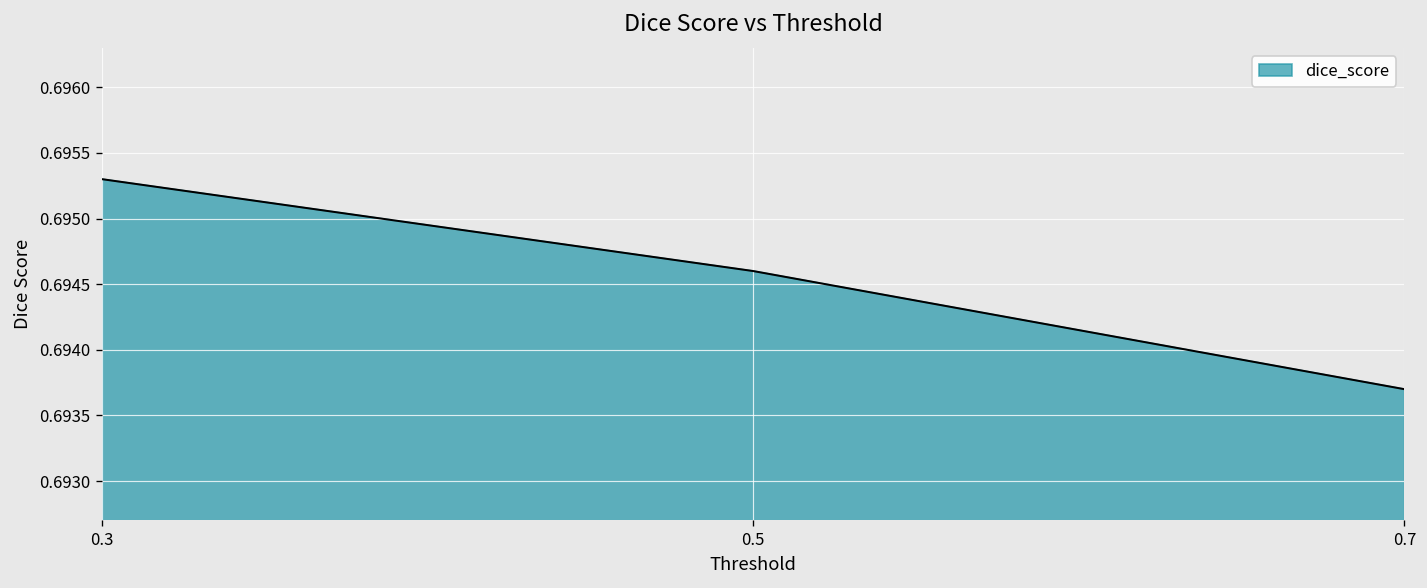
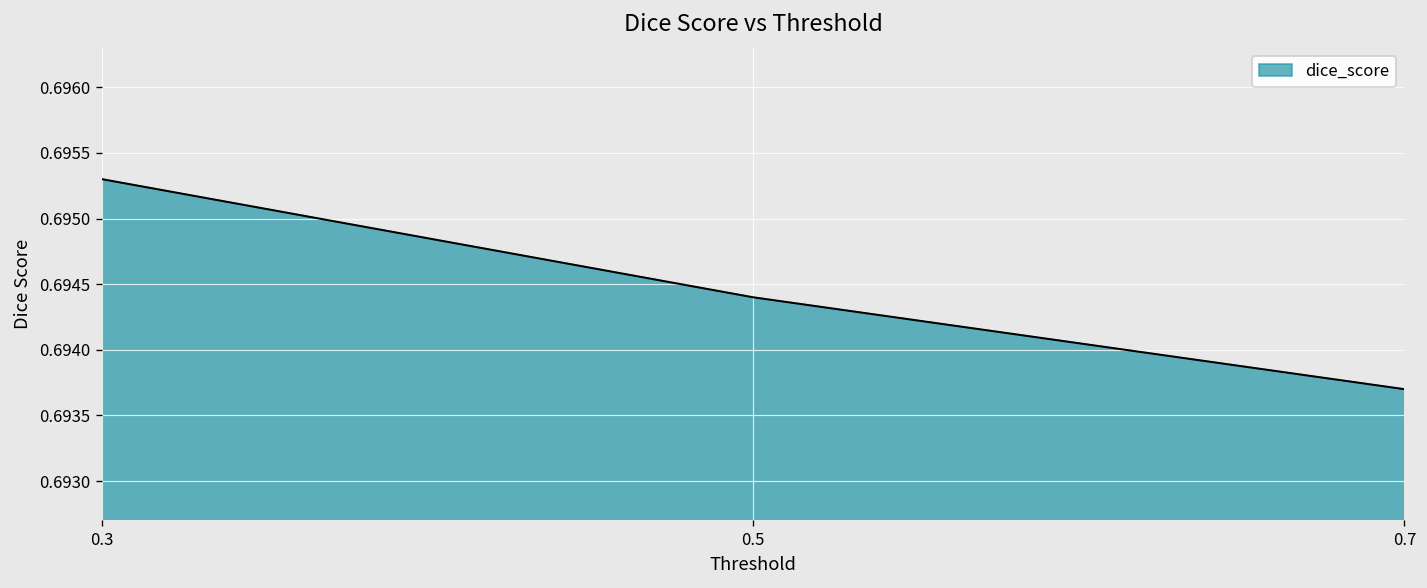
0.5: 0.6946 -> 0.6944
